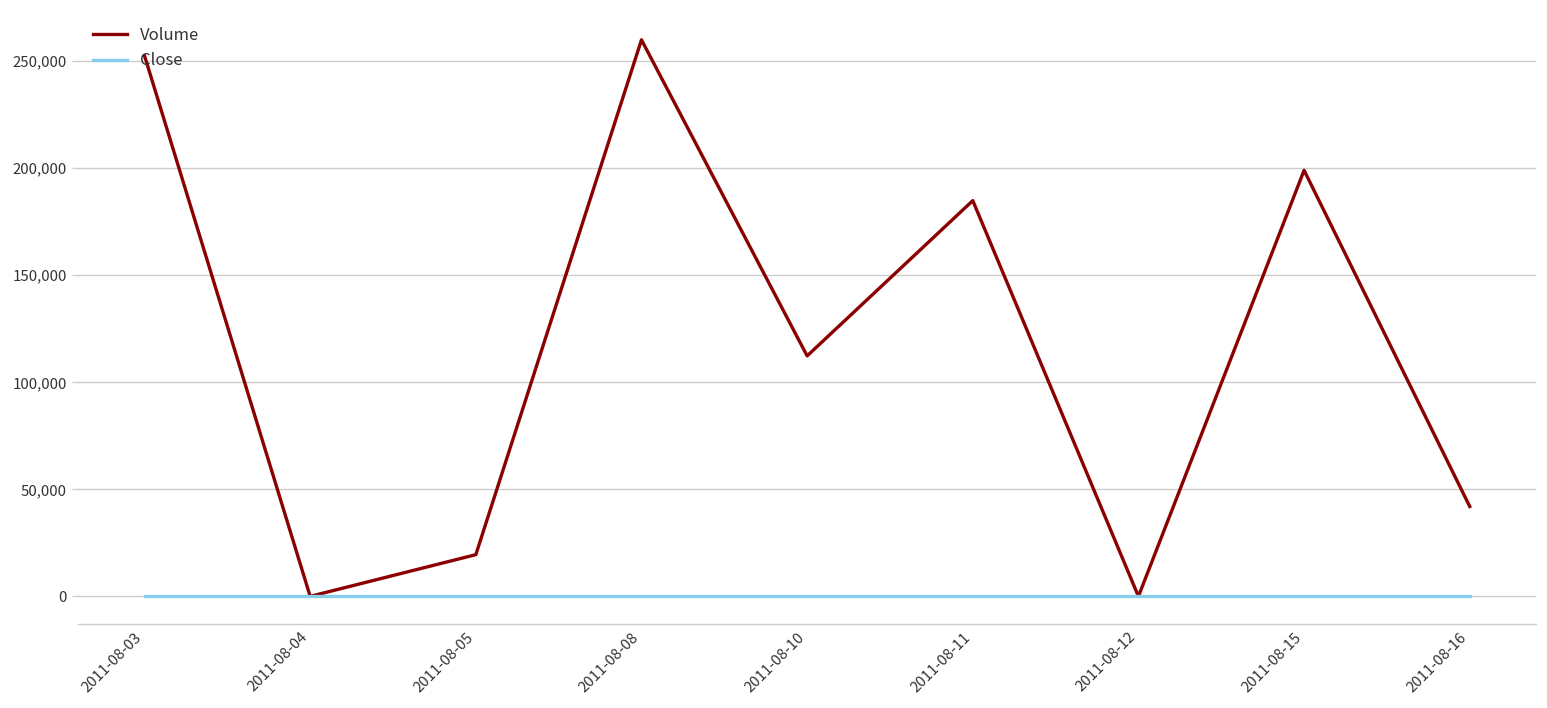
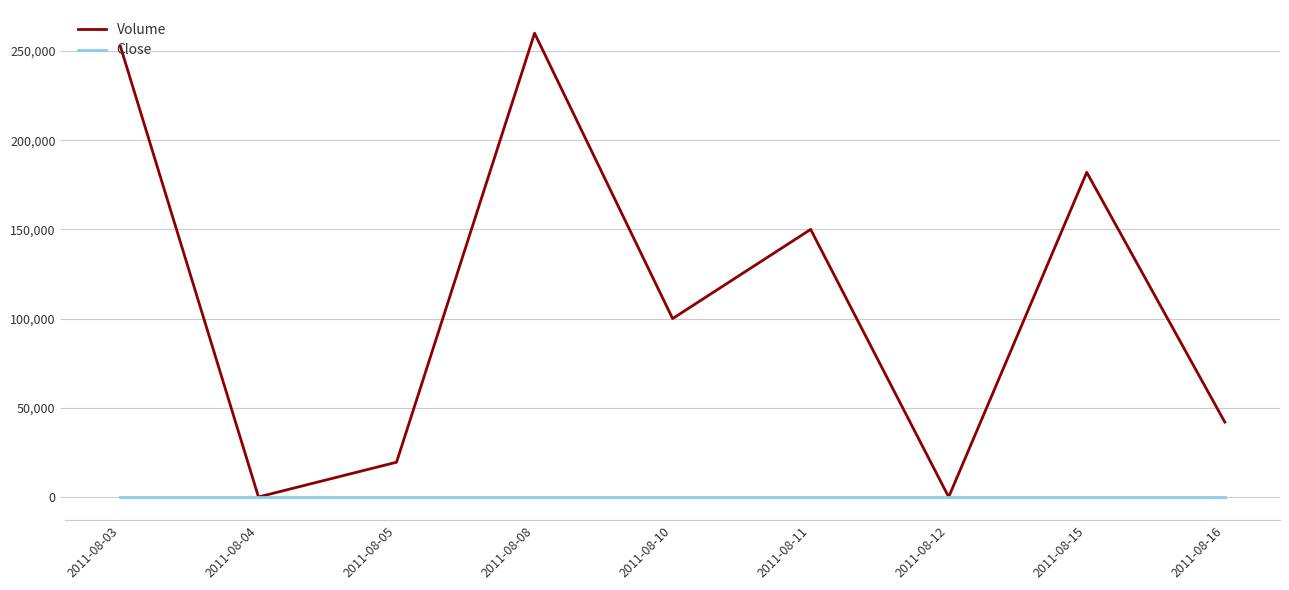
Volume, 2011-08-10: 112,000 -> 100,000
Volume, 2011-08-11: 185,000 -> 150,000
Volume, 2011-08-15: 199,000 -> 182,000
